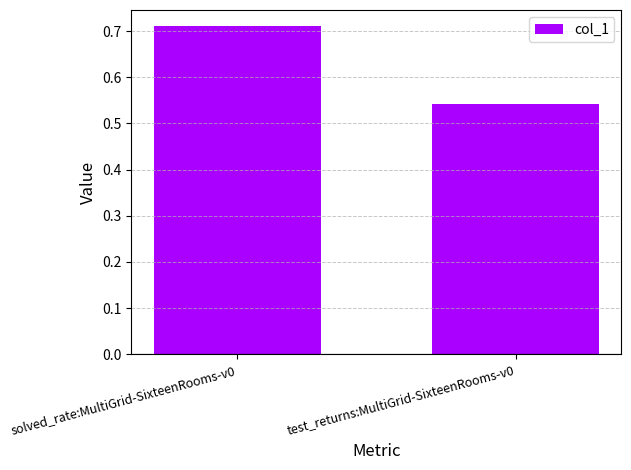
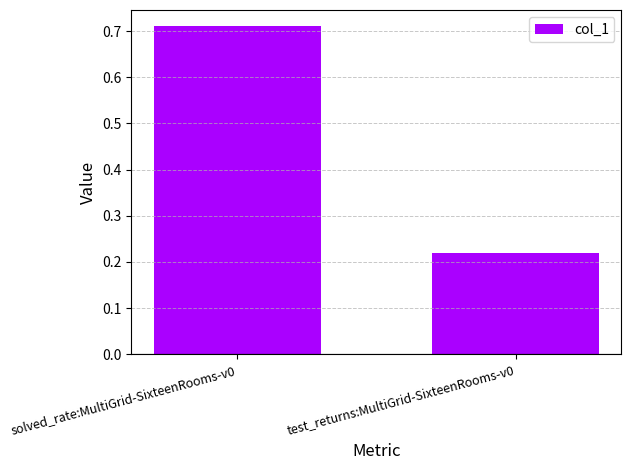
test_returns:MultiGrid-SixteenRooms-v0: 0.54 -> 0.22
